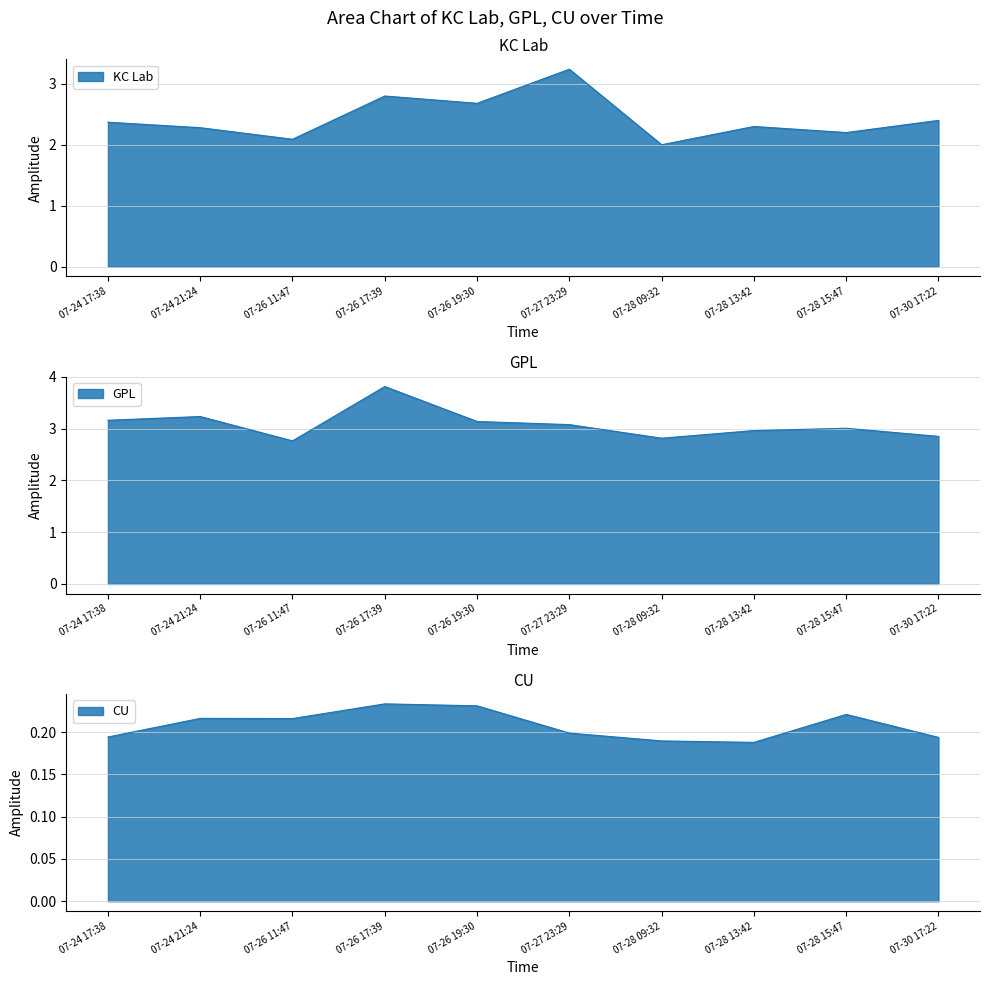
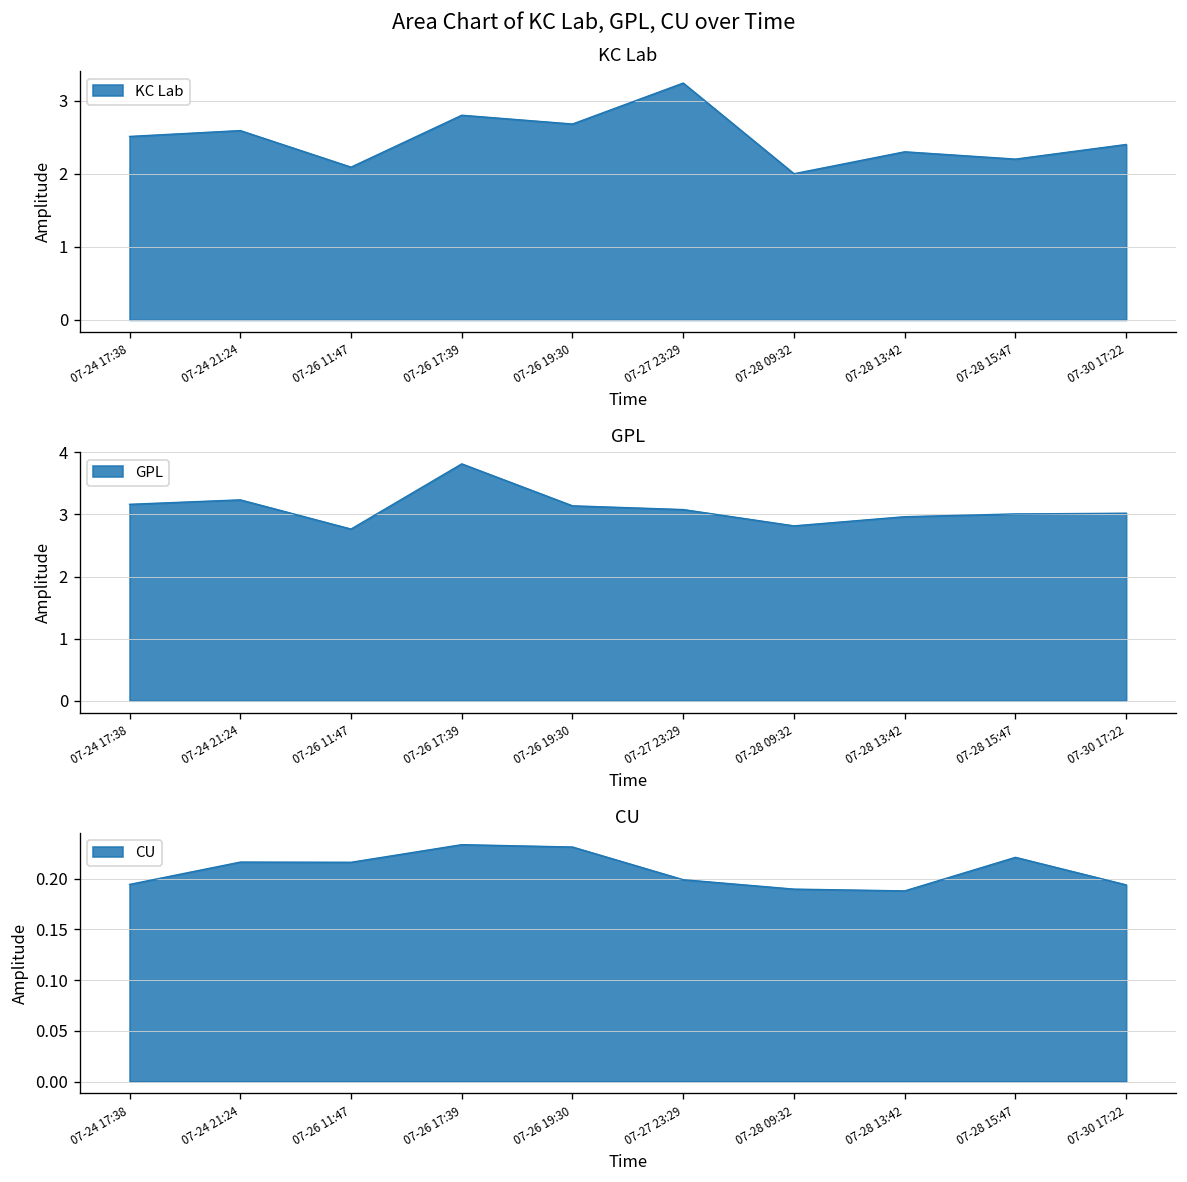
KC Lab, 07-24 17:38: 2.4 -> 2.5
KC Lab, 07-24 21:24: 2.3 -> 2.6
GPL, 07-30 17:22: 2.9 -> 3.0
